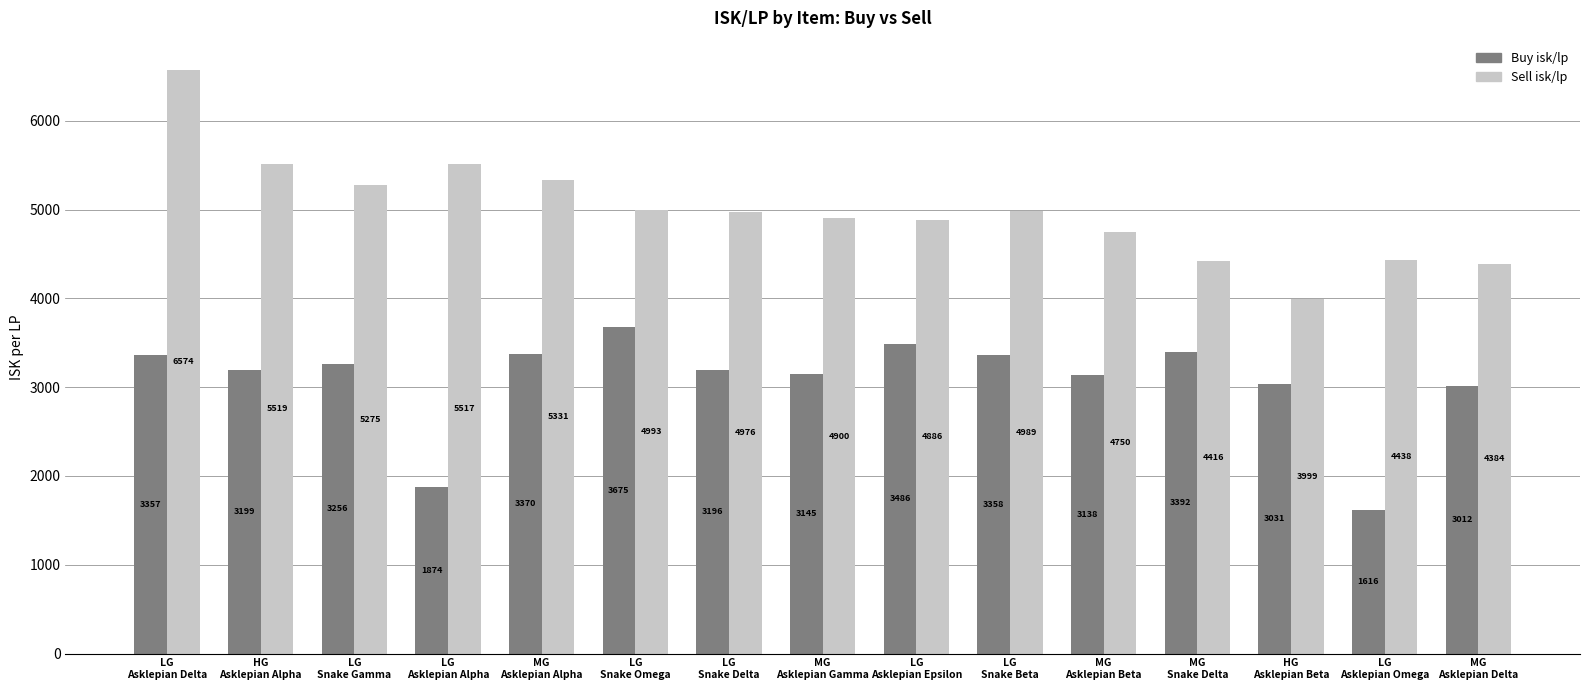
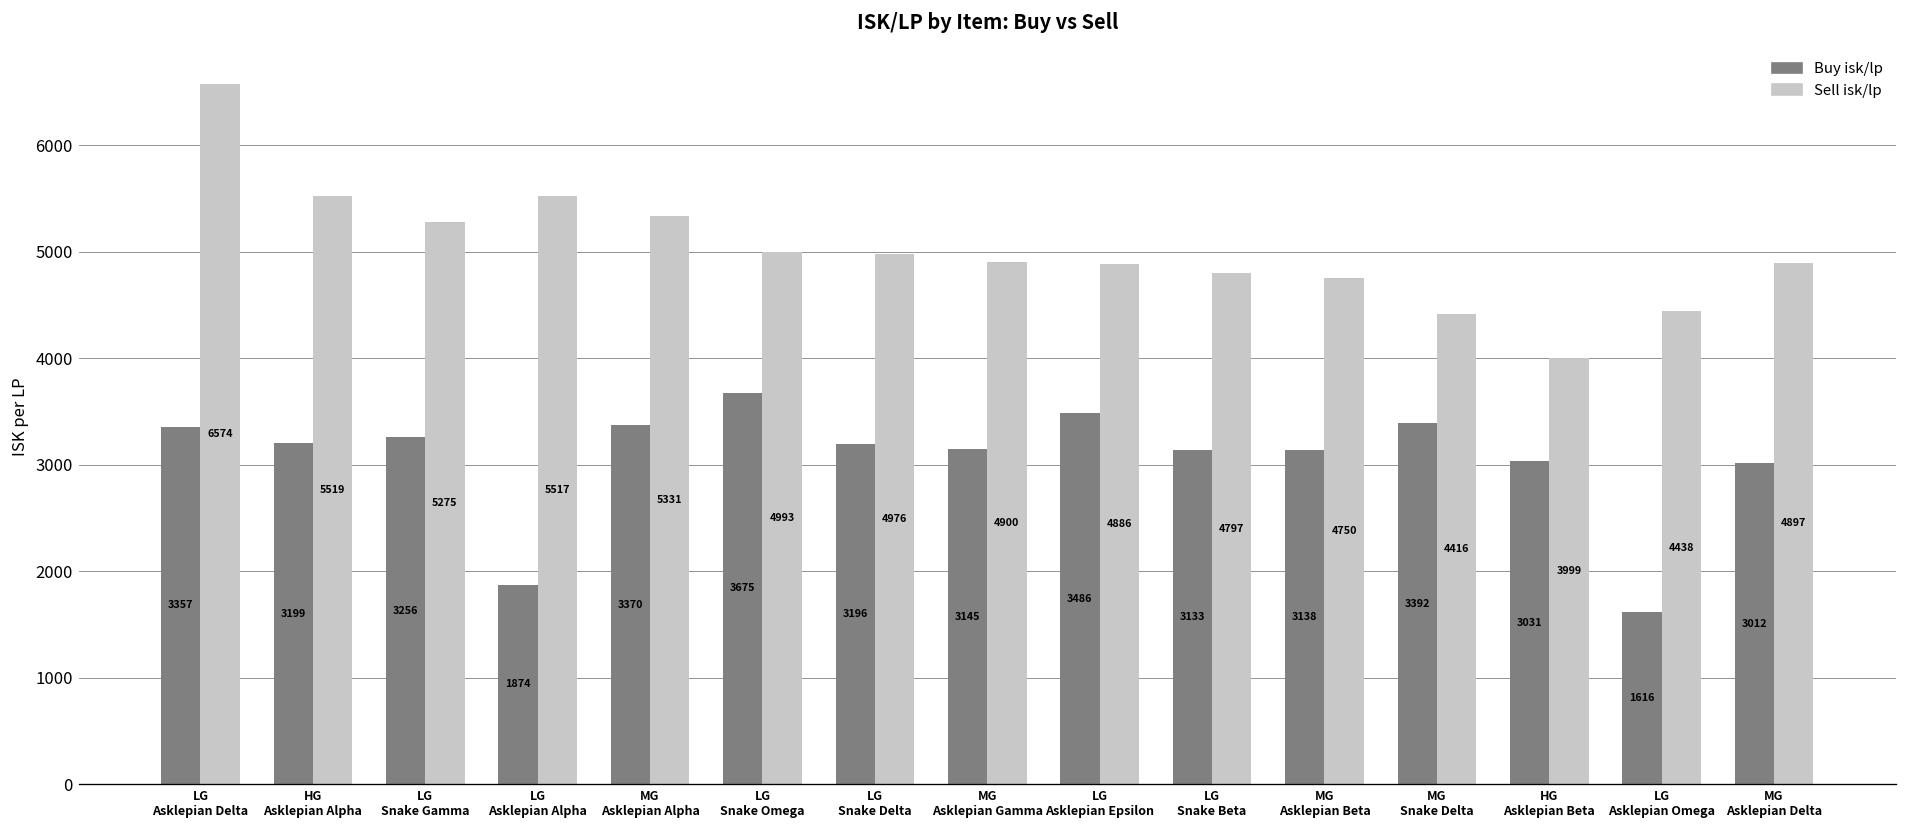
Buy isk/lp, LG Snake Beta: 3358 -> 3133
Sell isk/lp, LG Snake Beta: 4989 -> 4797
Sell isk/lp, MG Asklepian Delta: 4384 -> 4897
